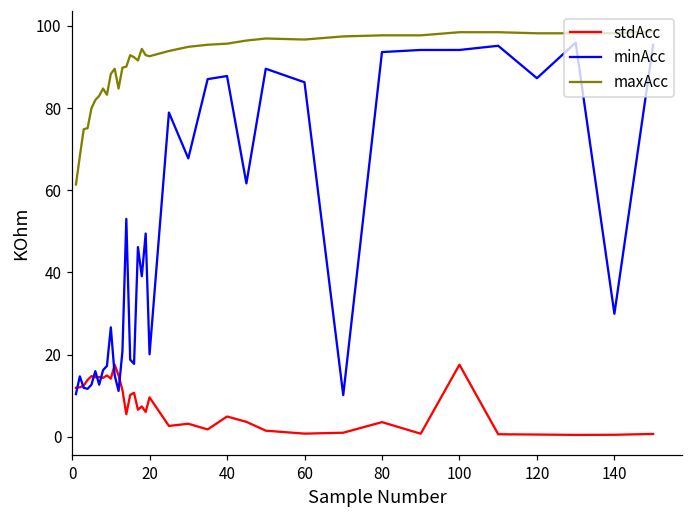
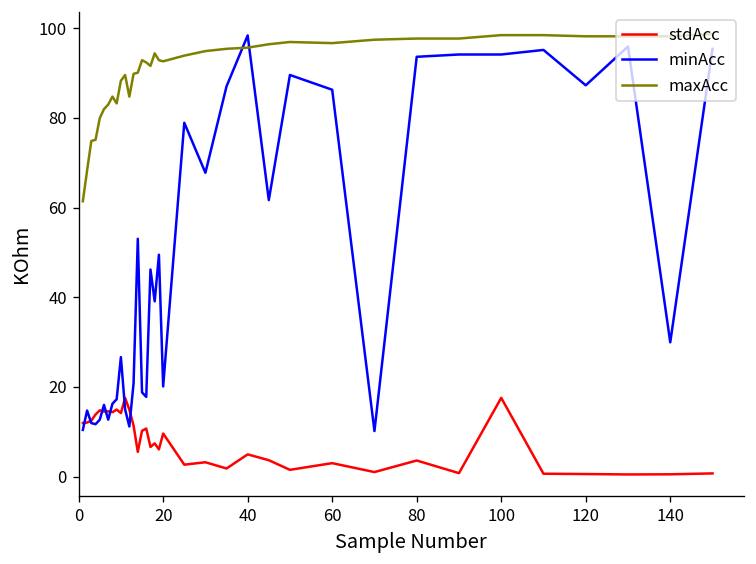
minAcc, 40: 88 -> 98
stdAcc, 60: 1 -> 3
